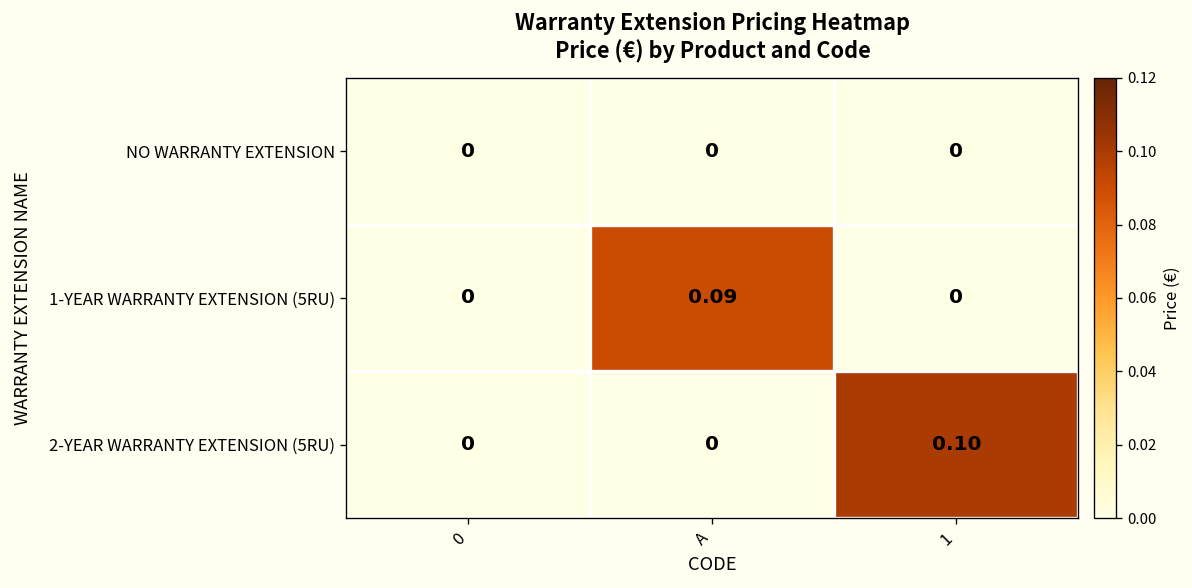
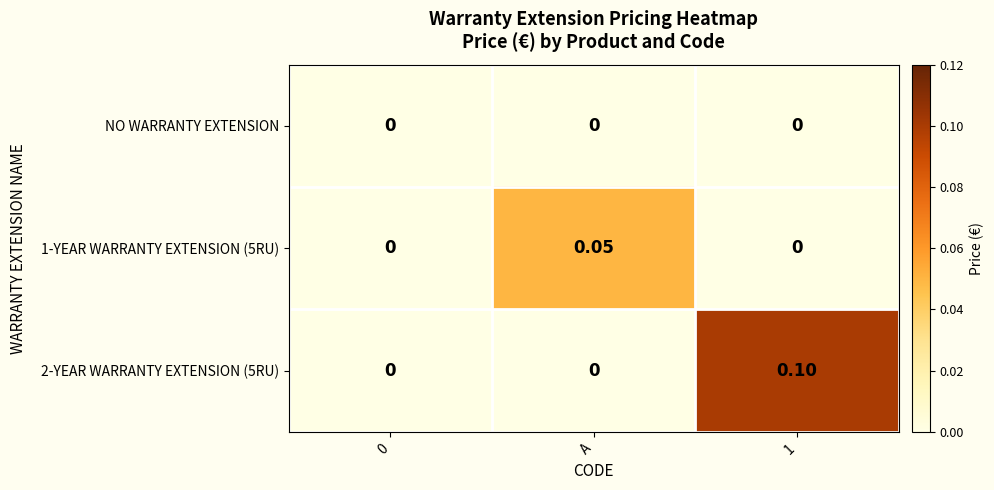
1-YEAR WARRANTY EXTENSION (5RU), A: 0.09 -> 0.05
